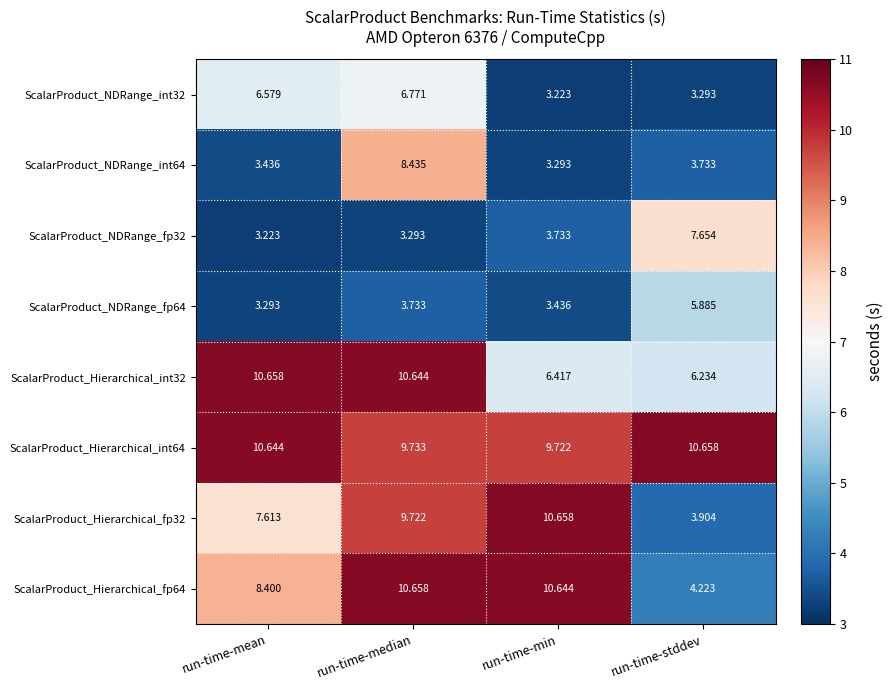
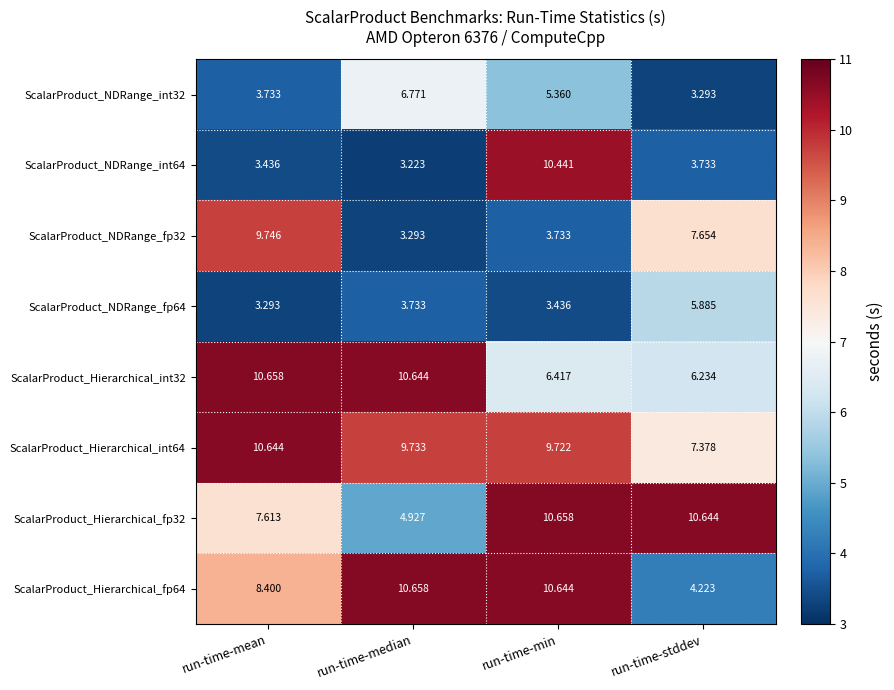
ScalarProduct_NDRange_int32, run-time-mean: 6.579 -> 3.733
ScalarProduct_NDRange_int32, run-time-min: 3.223 -> 5.360
ScalarProduct_NDRange_int64, run-time-median: 8.435 -> 3.223
ScalarProduct_NDRange_int64, run-time-min: 3.293 -> 10.441
ScalarProduct_NDRange_fp32, run-time-mean: 3.223 -> 9.746
ScalarProduct_Hierarchical_int64, run-time-stddev: 10.658 -> 7.378
ScalarProduct_Hierarchical_fp32, run-time-median: 9.722 -> 4.927
ScalarProduct_Hierarchical_fp32, run-time-stddev: 3.904 -> 10.644
